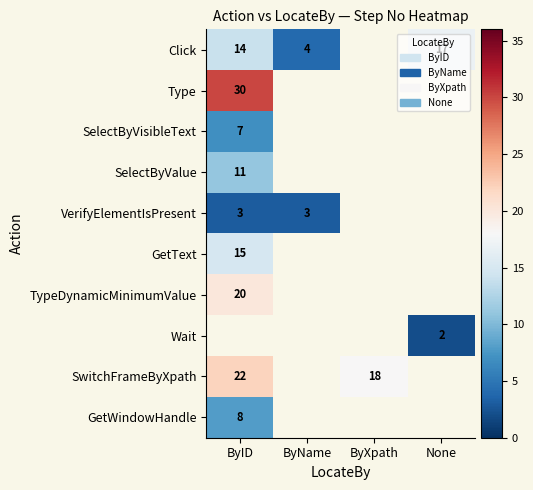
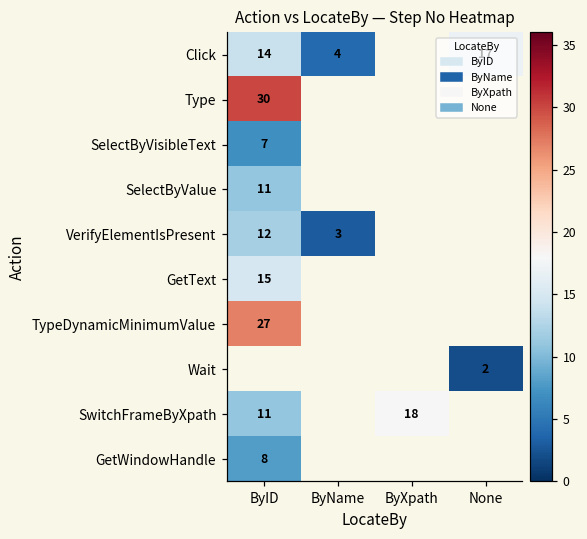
VerifyElementIsPresent, ByID: 3 -> 12
TypeDynamicMinimumValue, ByID: 20 -> 27
SwitchFrameByXpath, ByID: 22 -> 11
